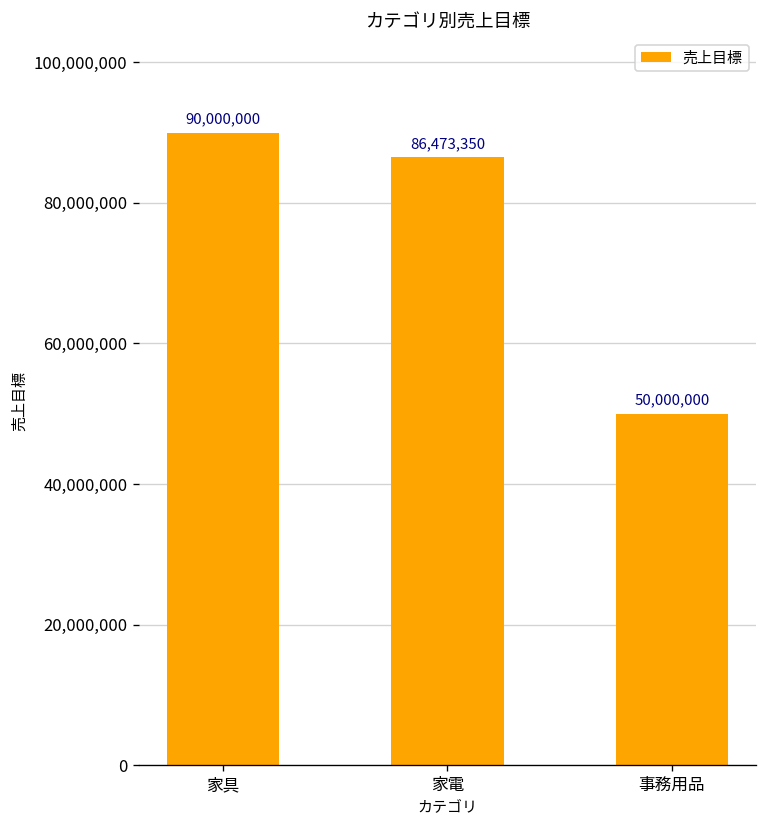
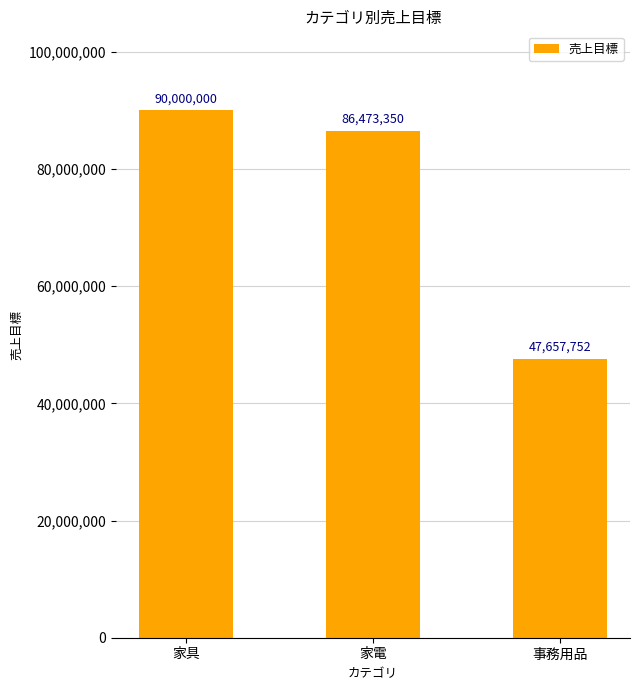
事務用品: 50,000,000 -> 47,657,752
